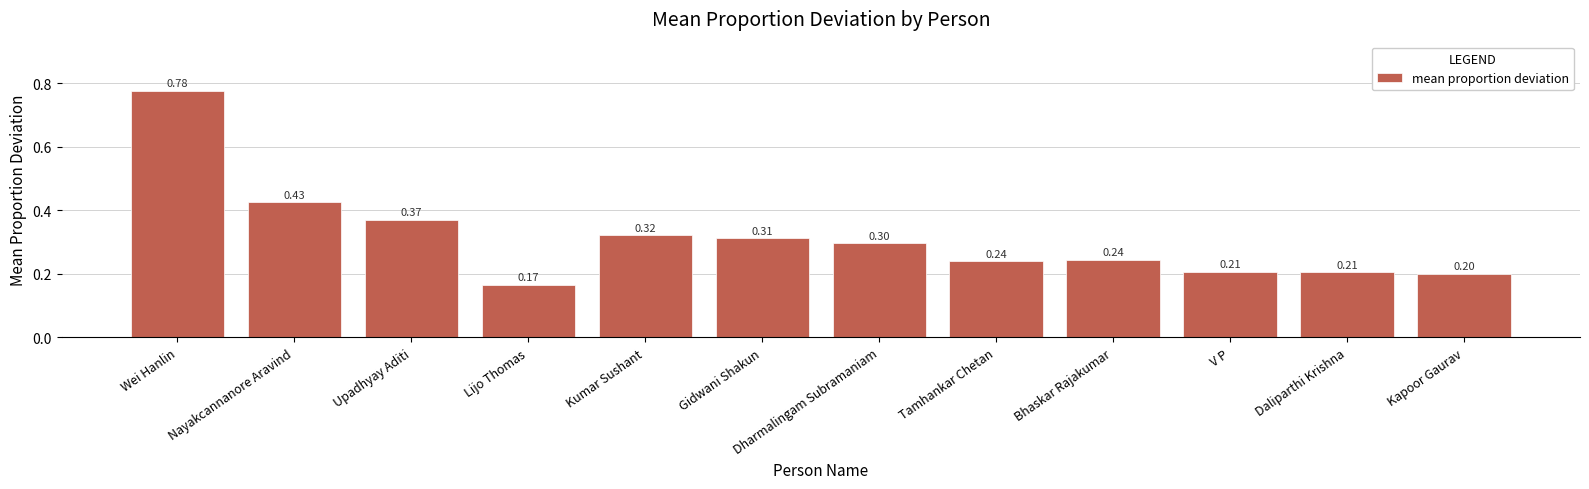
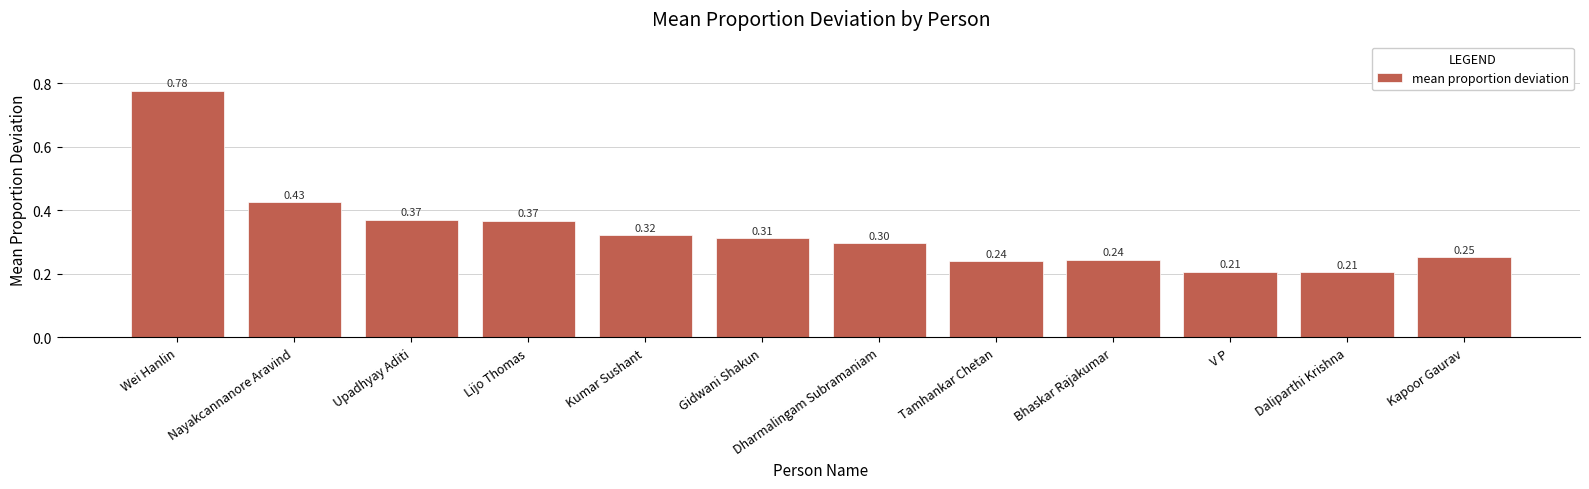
Lijo Thomas: 0.17 -> 0.37
Kapoor Gaurav: 0.20 -> 0.25
